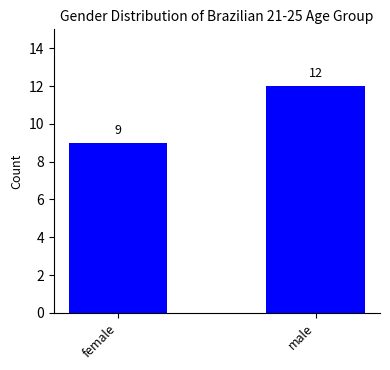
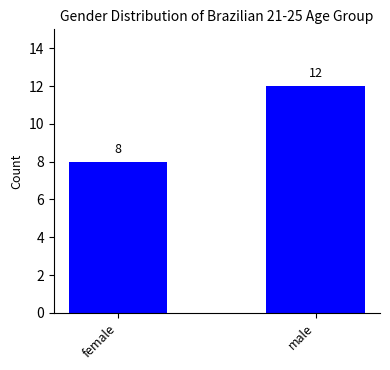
female: 9 -> 8
